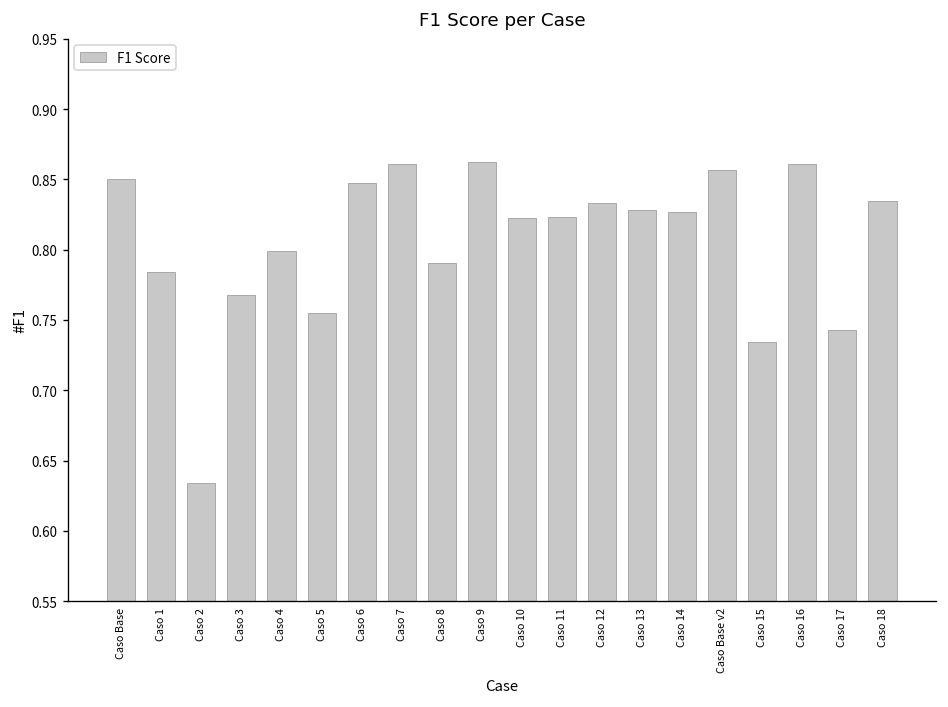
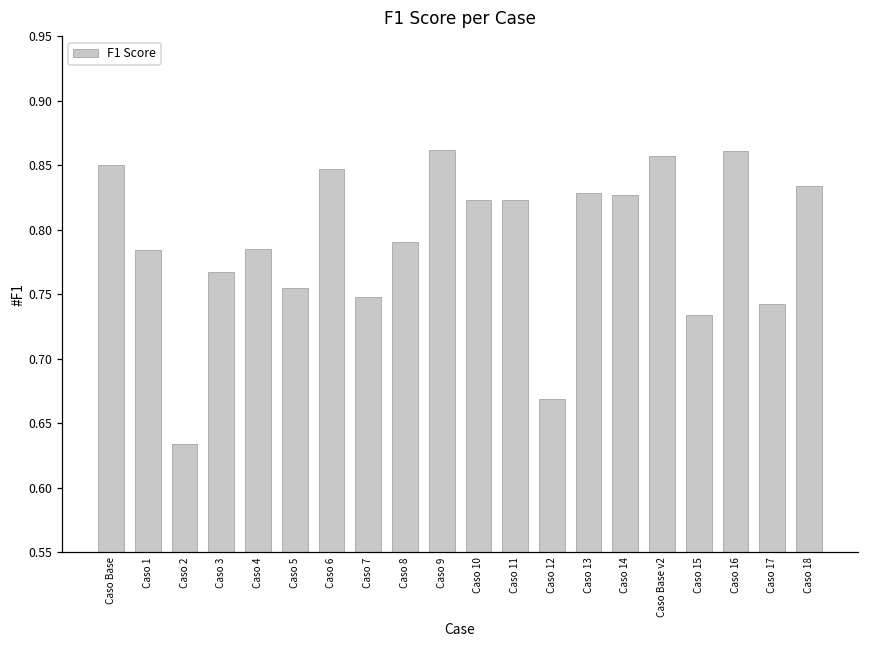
Caso 4: 0.799 -> 0.785
Caso 7: 0.861 -> 0.748
Caso 12: 0.833 -> 0.669
